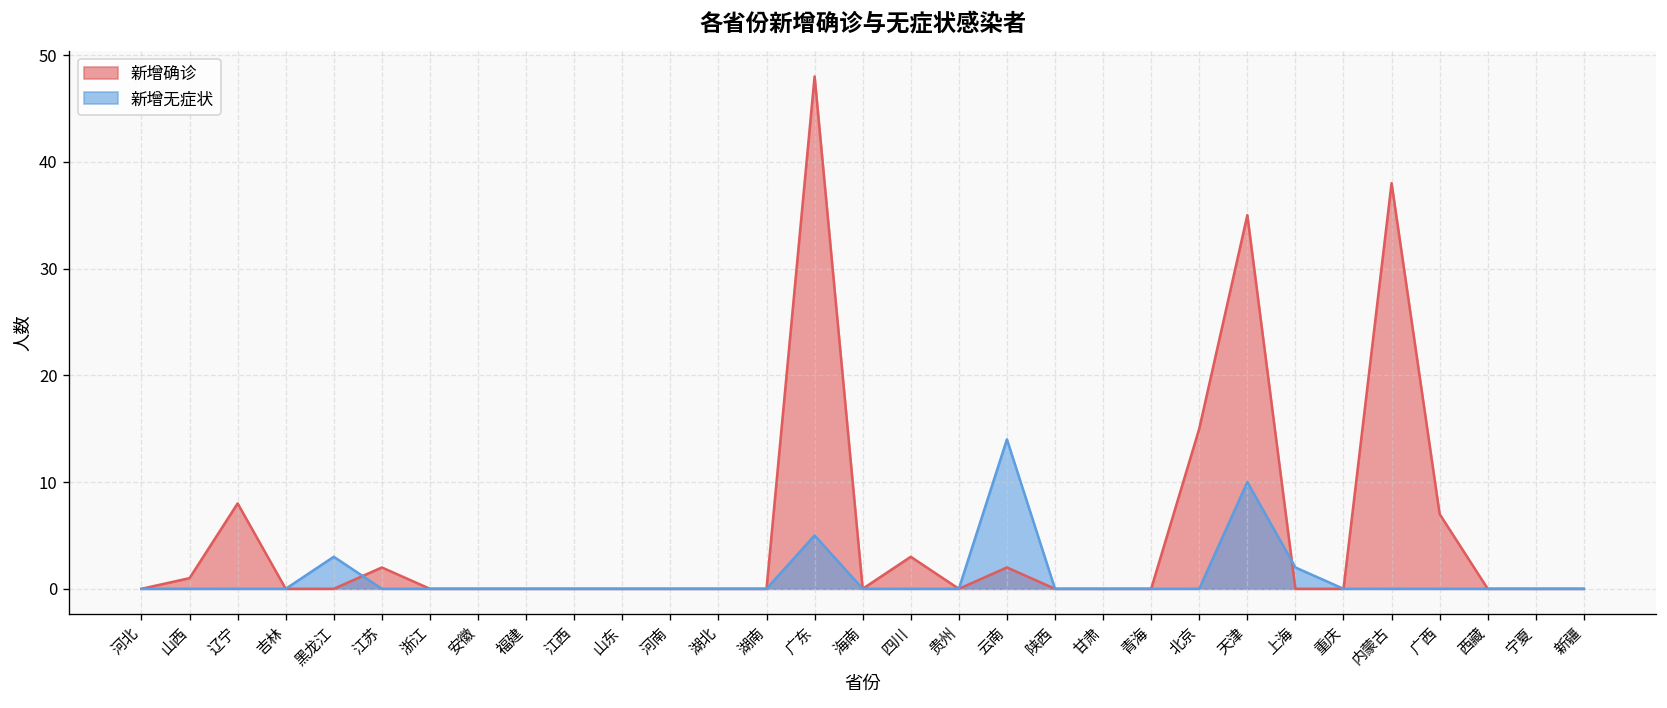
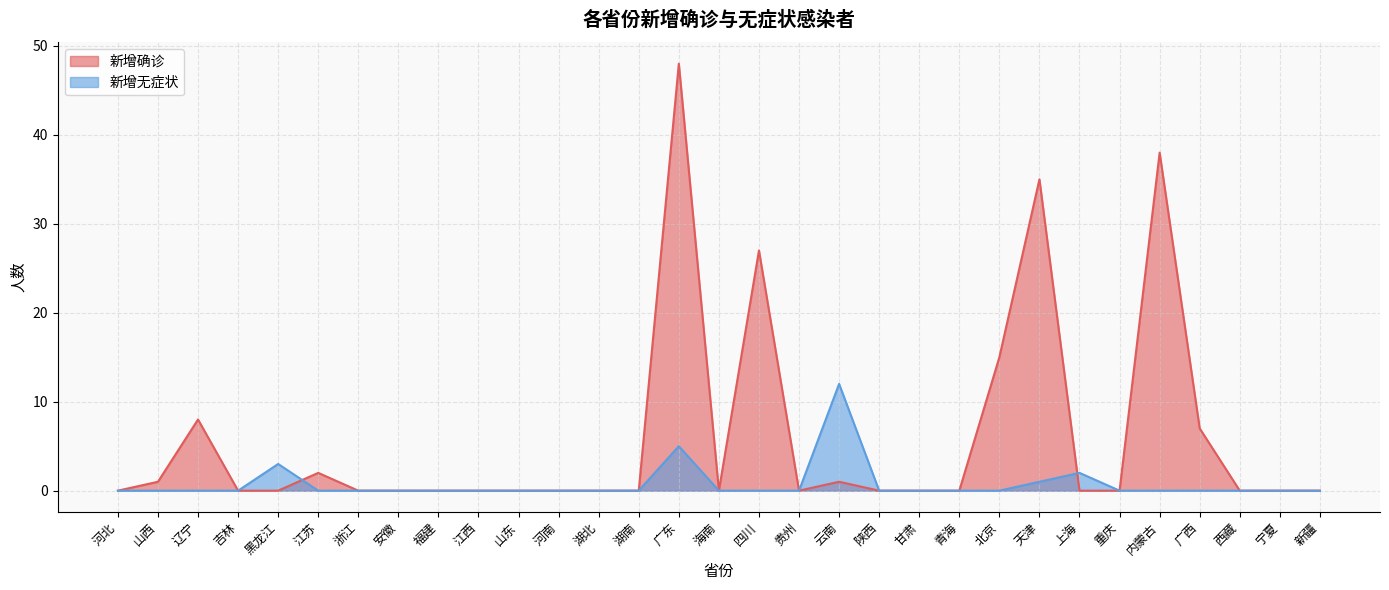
新增确诊, 四川: 3 -> 27
新增确诊, 云南: 2 -> 1
新增无症状, 云南: 14 -> 12
新增无症状, 天津: 10 -> 1
